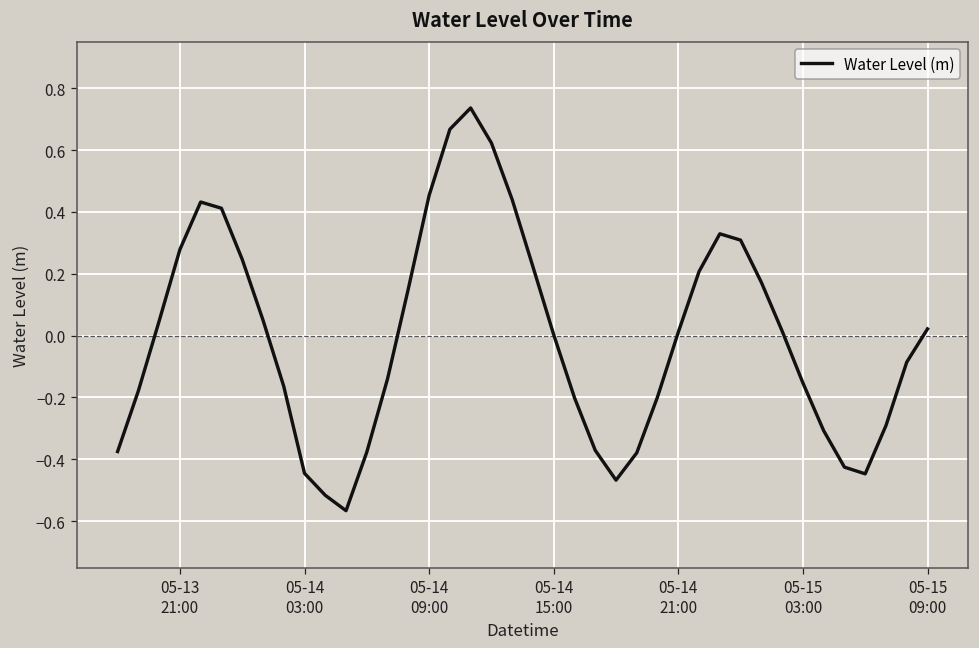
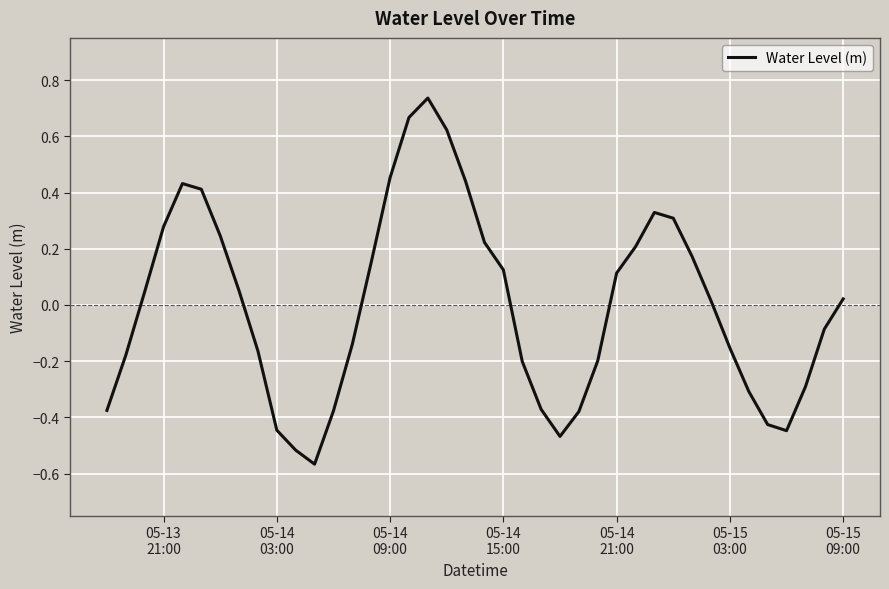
05-14 15:00: 0.00 -> 0.12
05-14 21:00: 0.01 -> 0.11
